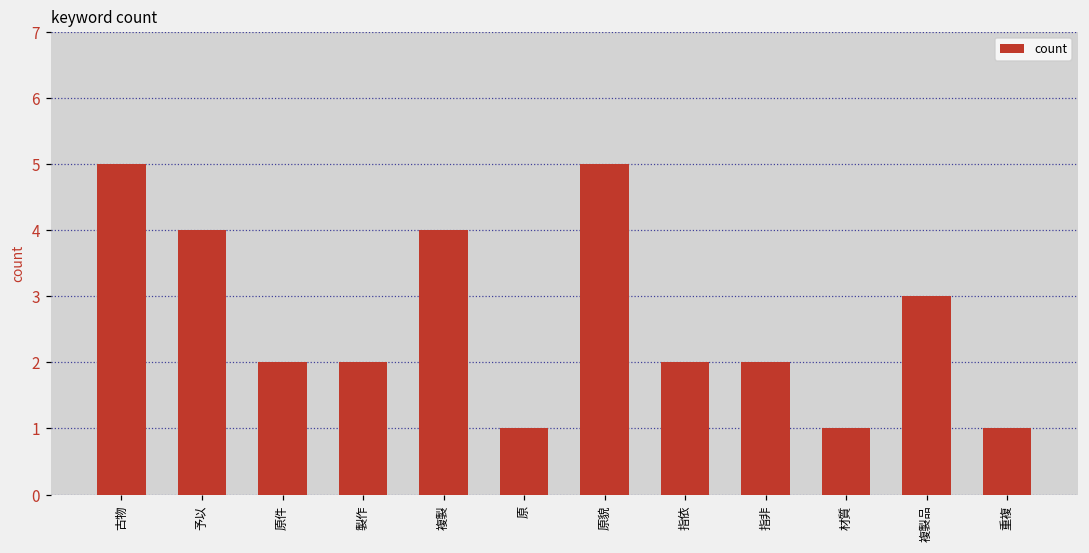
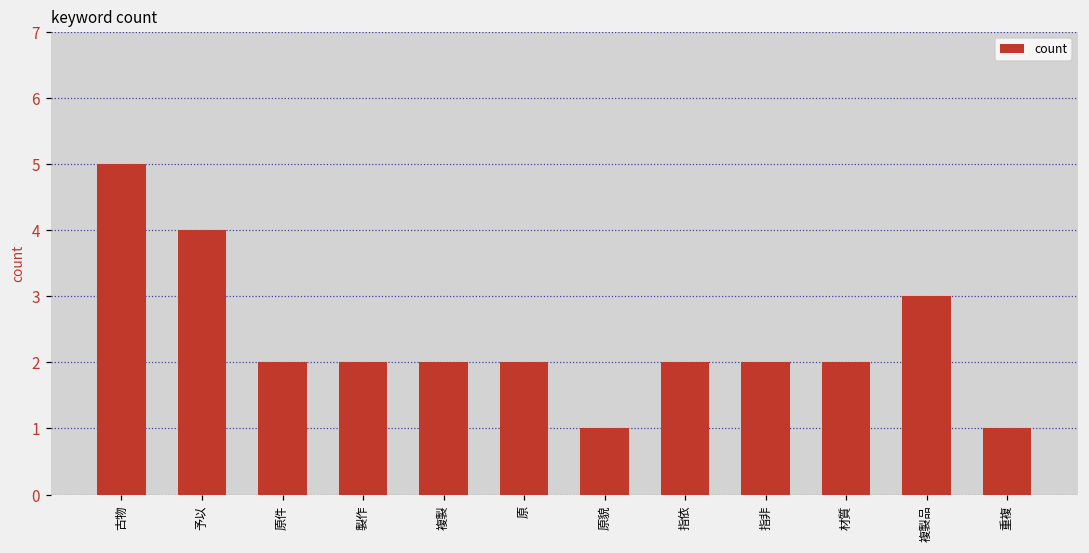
複製: 4 -> 2
原: 1 -> 2
原貌: 5 -> 1
材質: 1 -> 2
